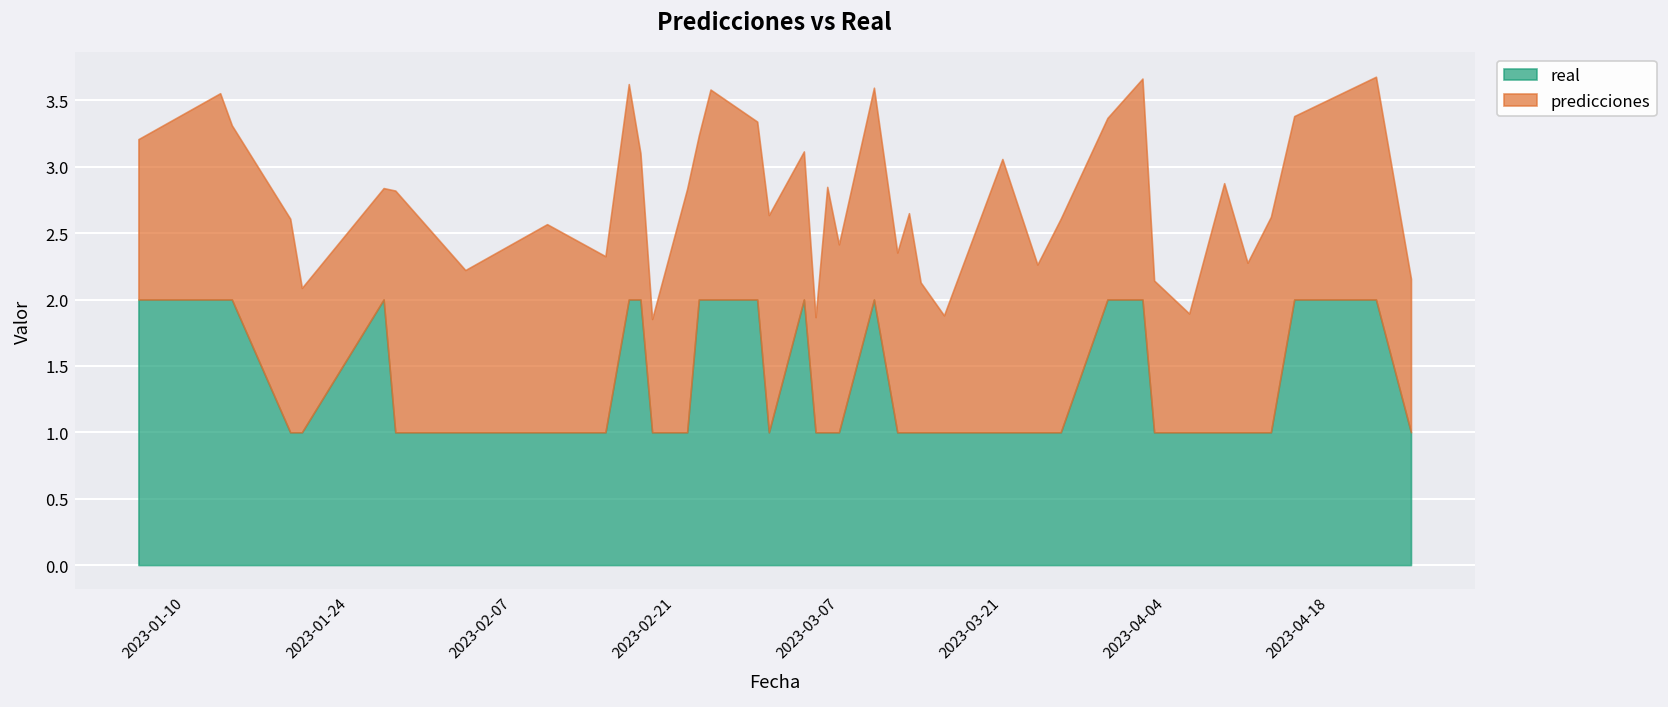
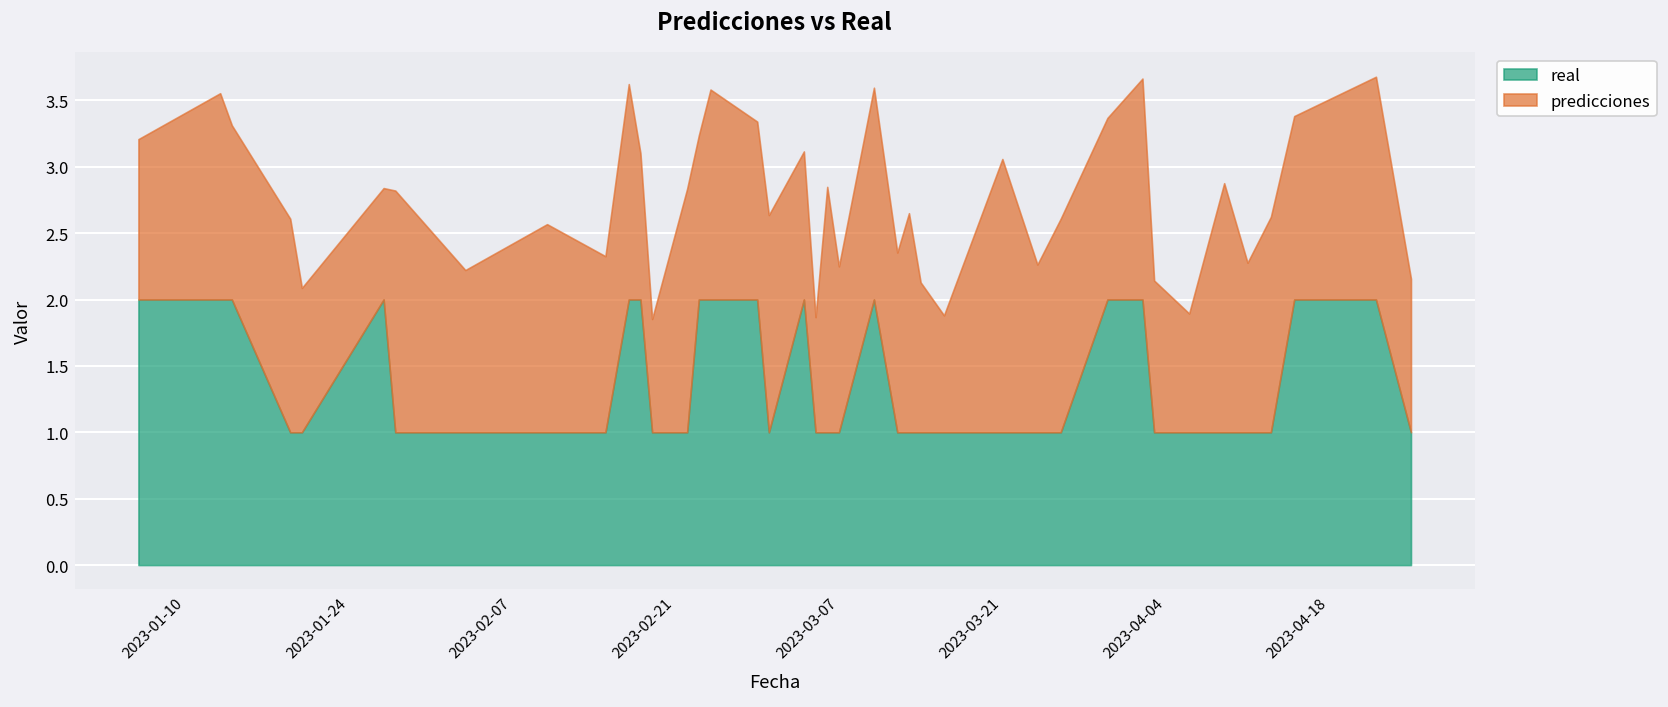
predicciones, 2023-03-07: 1.42 -> 1.25
